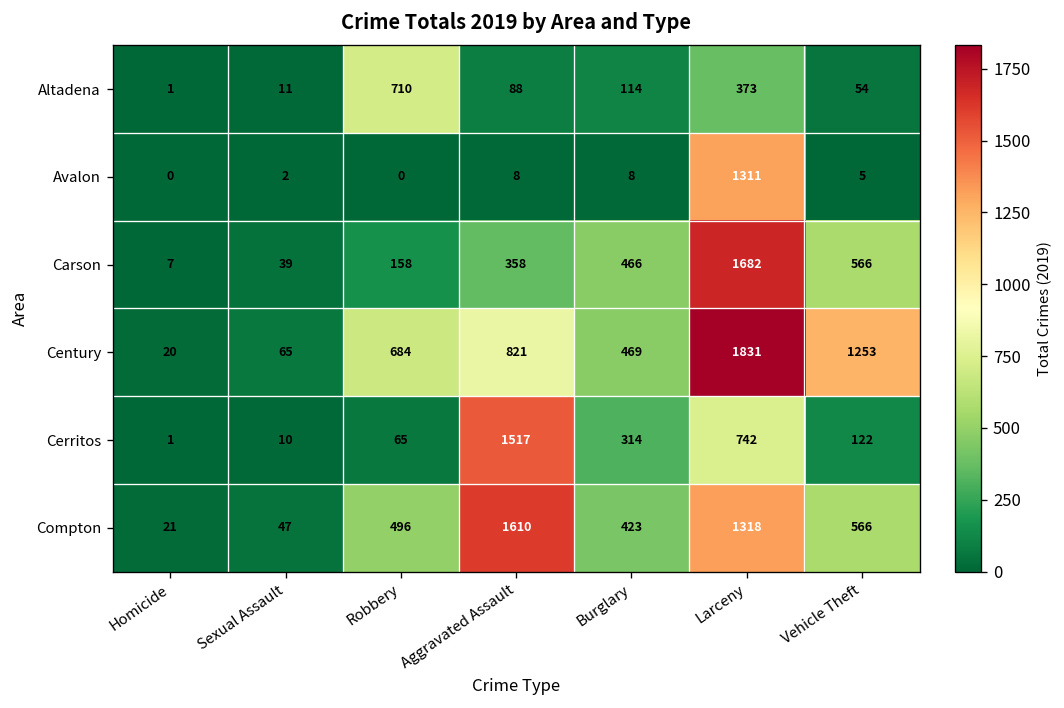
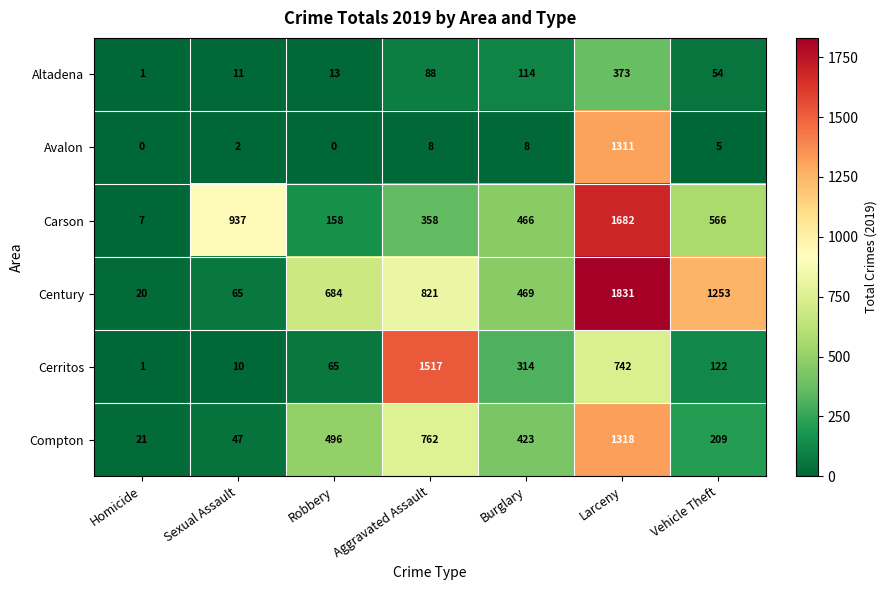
Altadena, Robbery: 710 -> 13
Carson, Sexual Assault: 39 -> 937
Compton, Aggravated Assault: 1610 -> 762
Compton, Vehicle Theft: 566 -> 209
